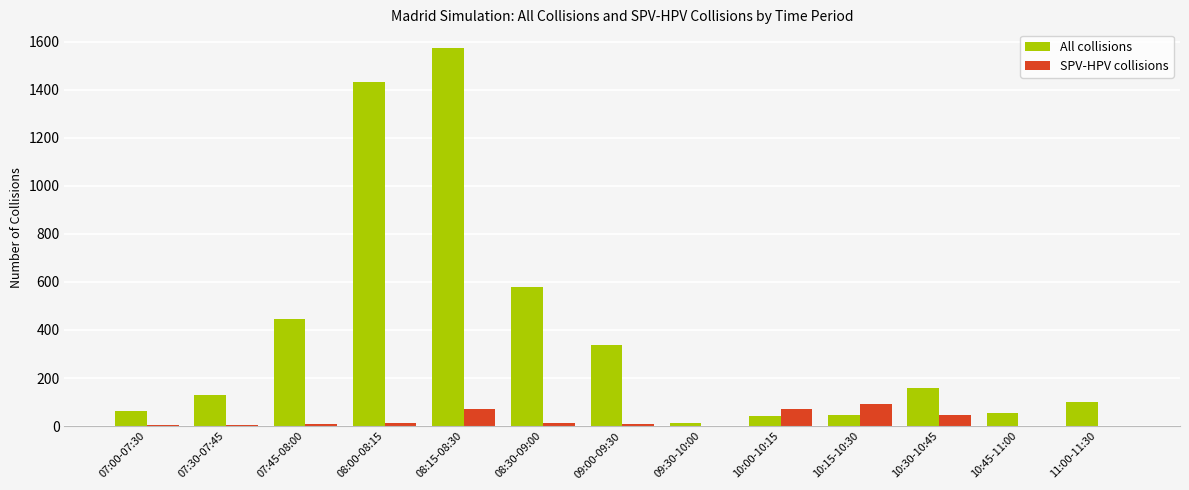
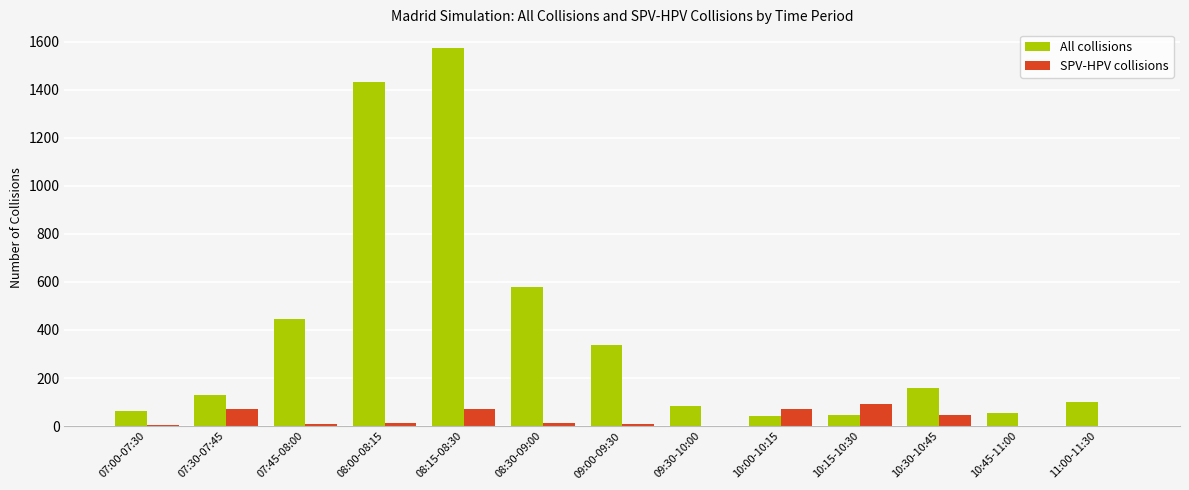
SPV-HPV collisions, 07:30-07:45: 0 -> 70
All collisions, 09:30-10:00: 10 -> 90
